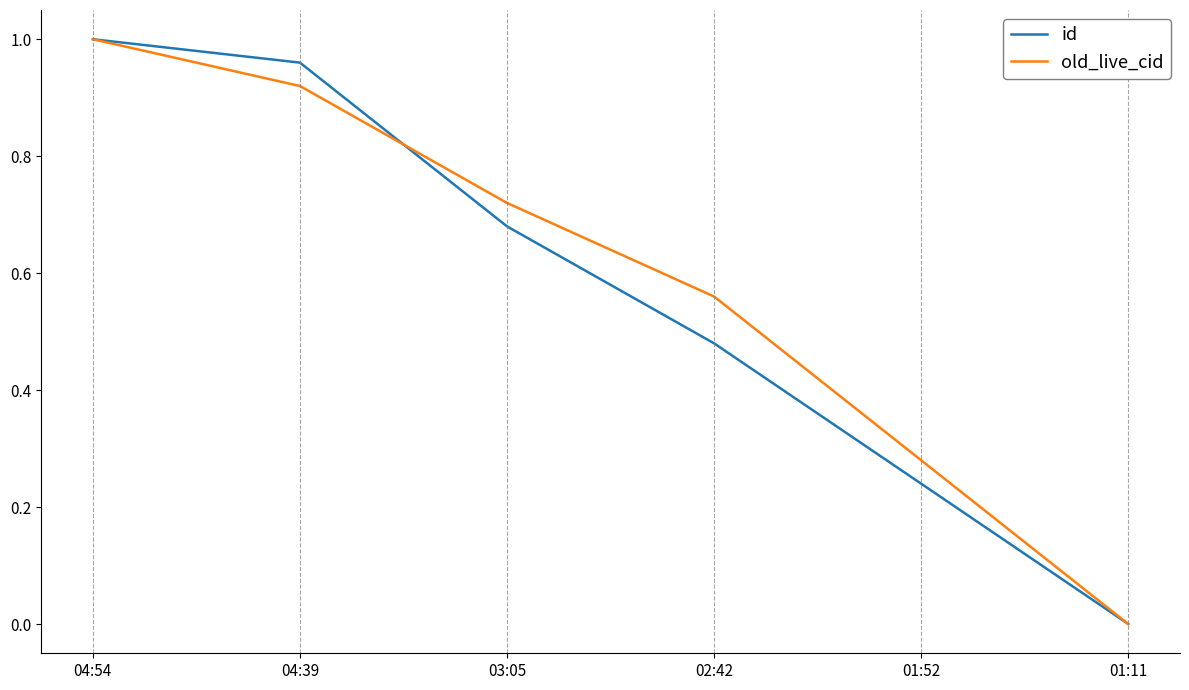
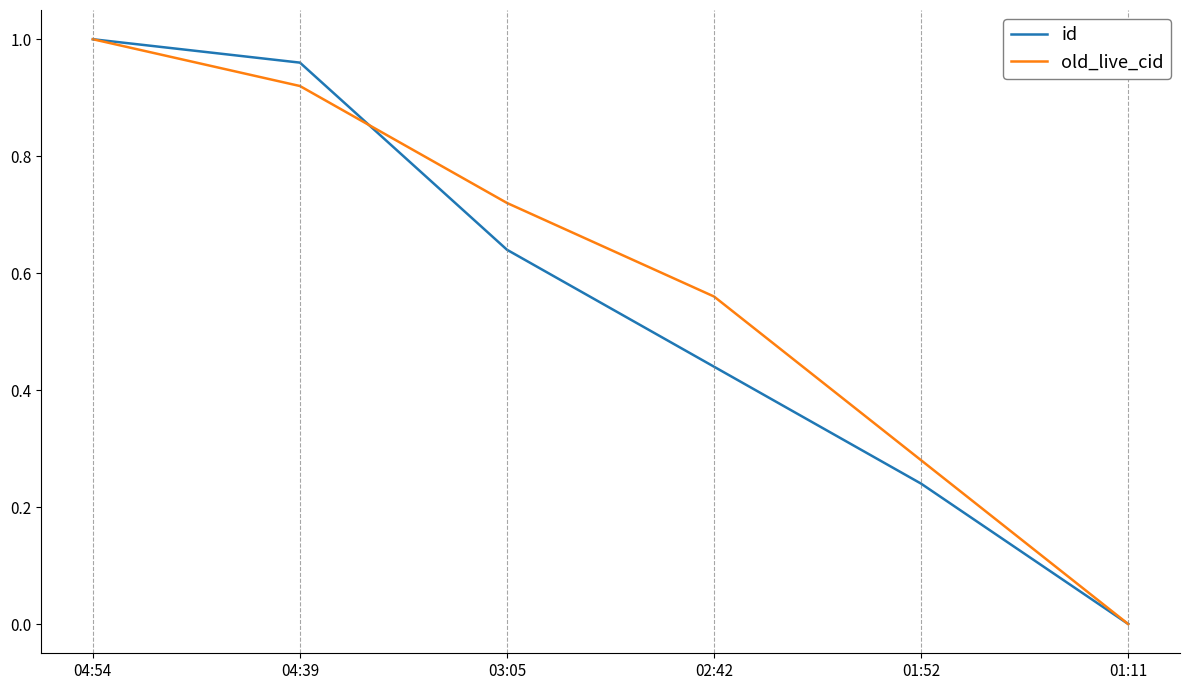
id, 03:05: 0.68 -> 0.64
id, 02:42: 0.48 -> 0.44
